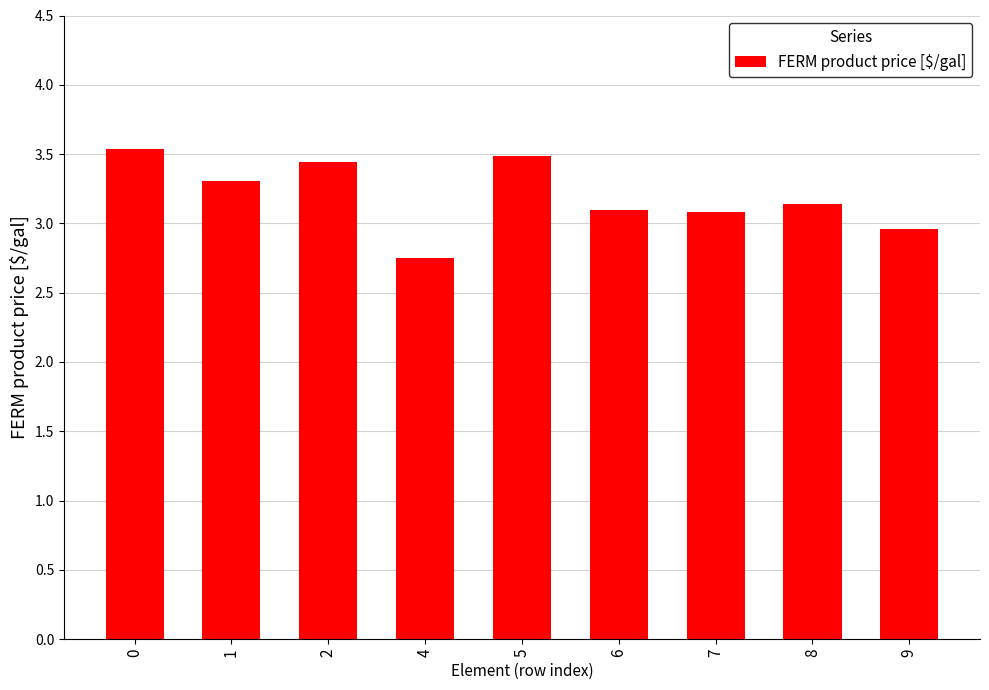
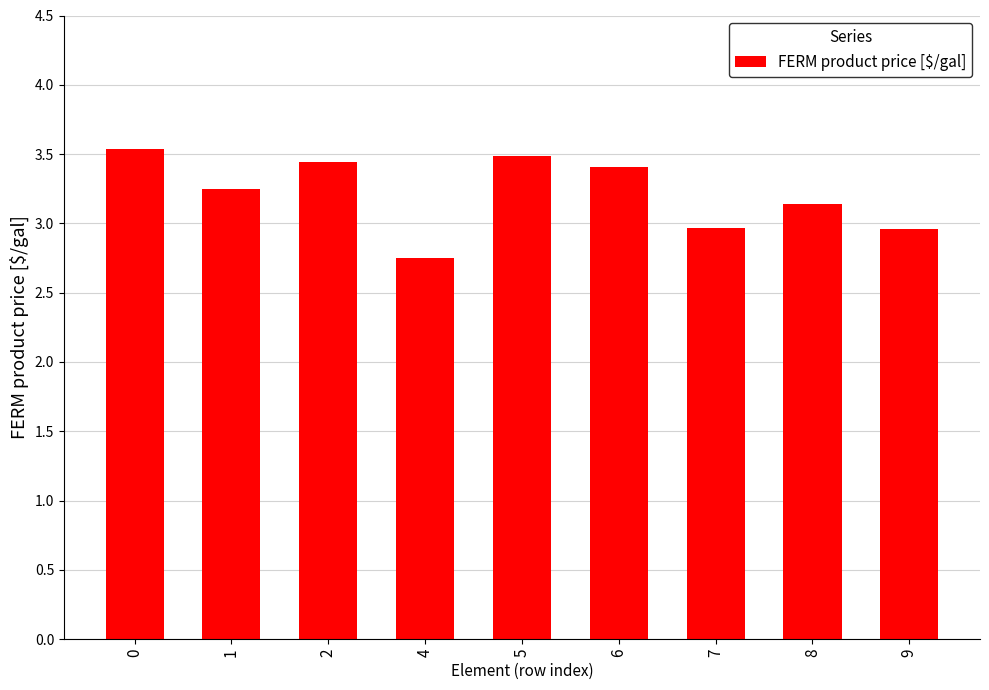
1: 3.31 -> 3.25
6: 3.10 -> 3.41
7: 3.08 -> 2.96
